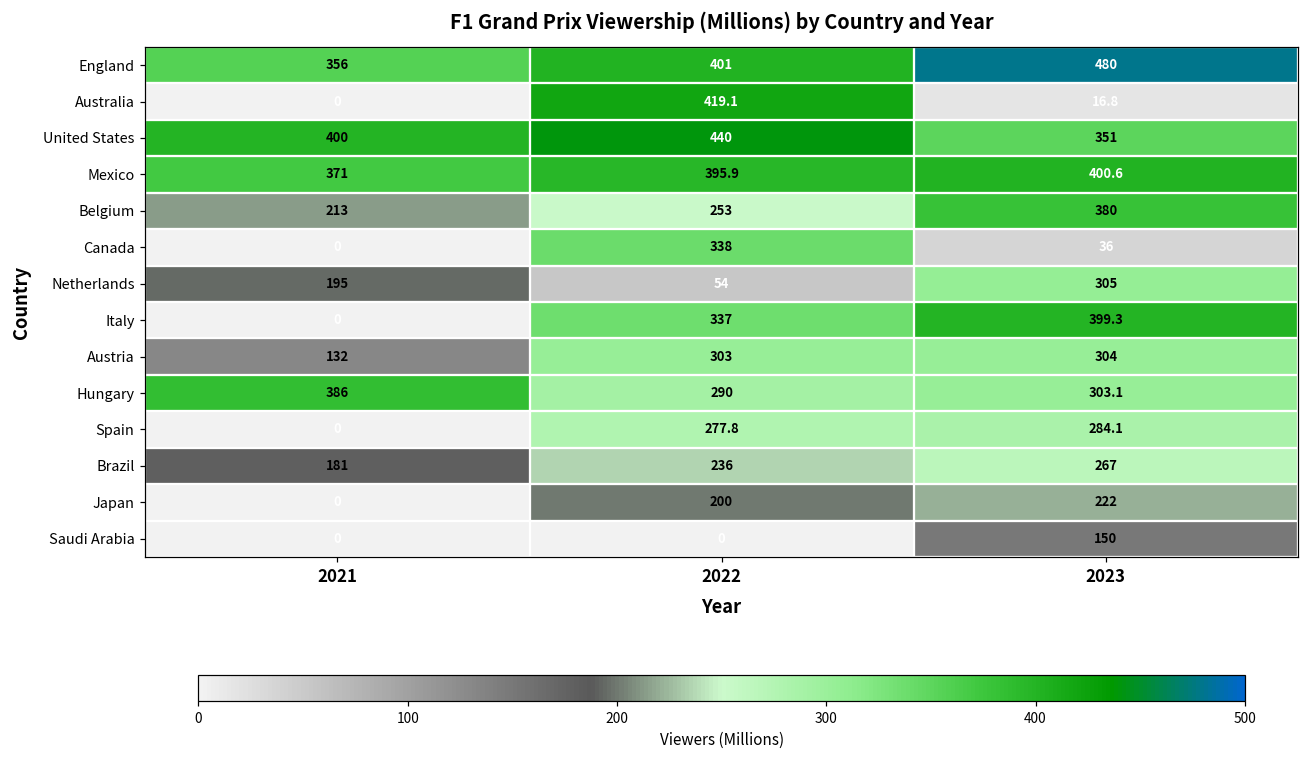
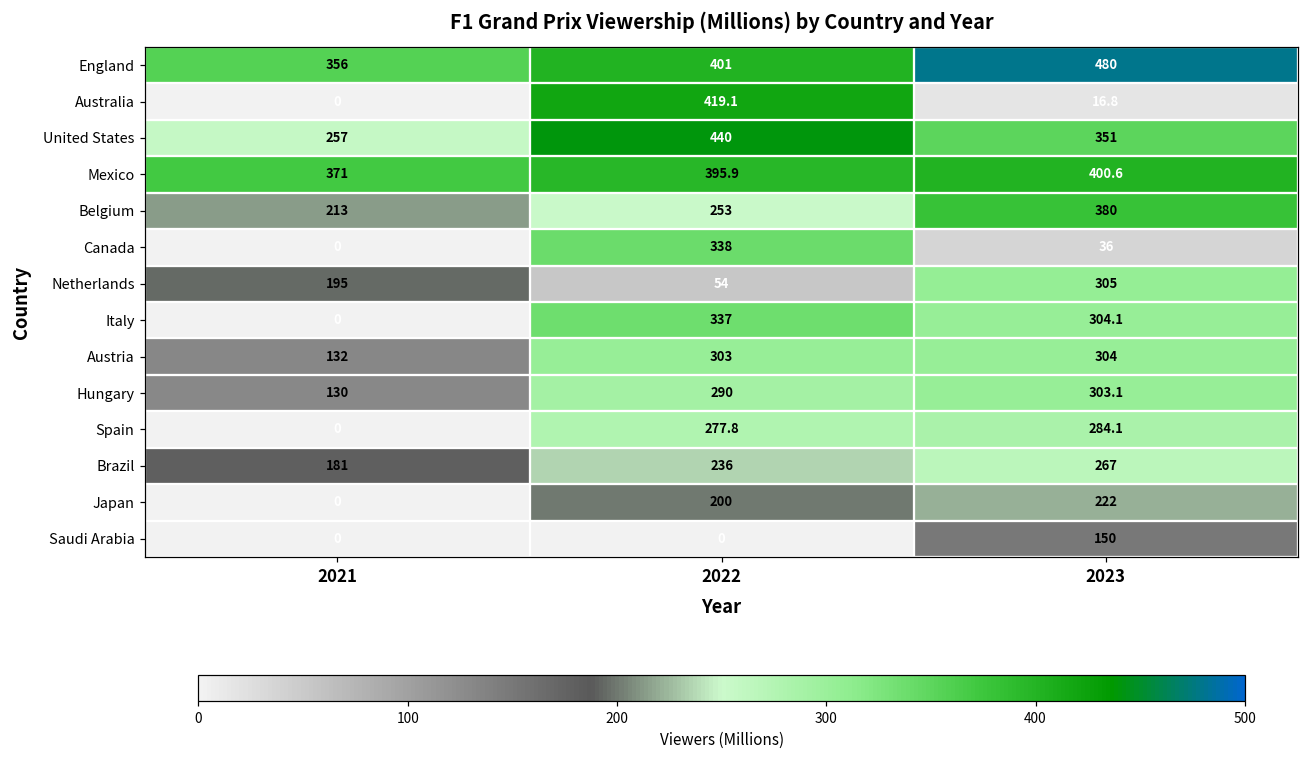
United States, 2021: 400 -> 257
Italy, 2023: 399.3 -> 304.1
Hungary, 2021: 386 -> 130
